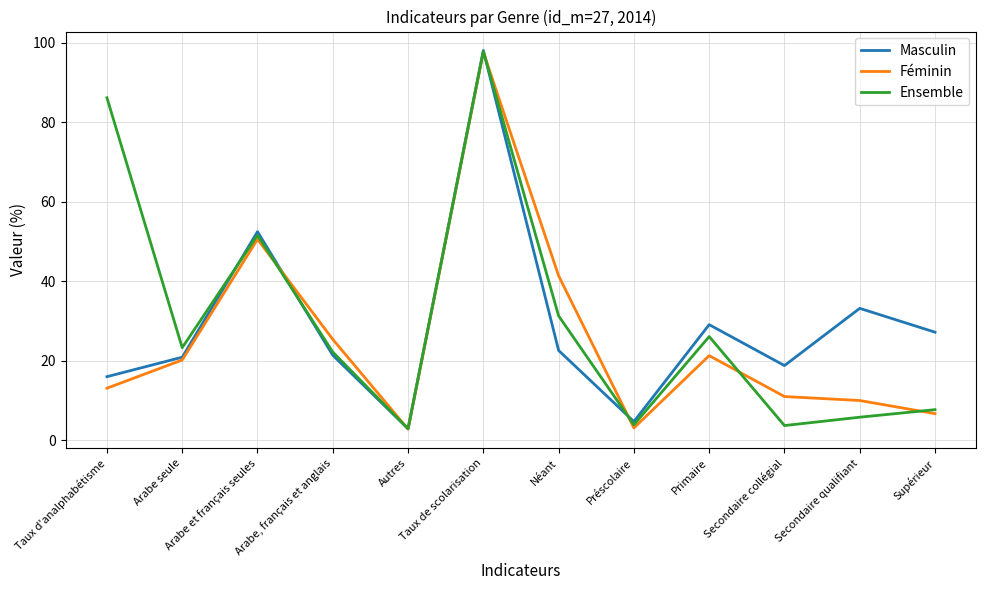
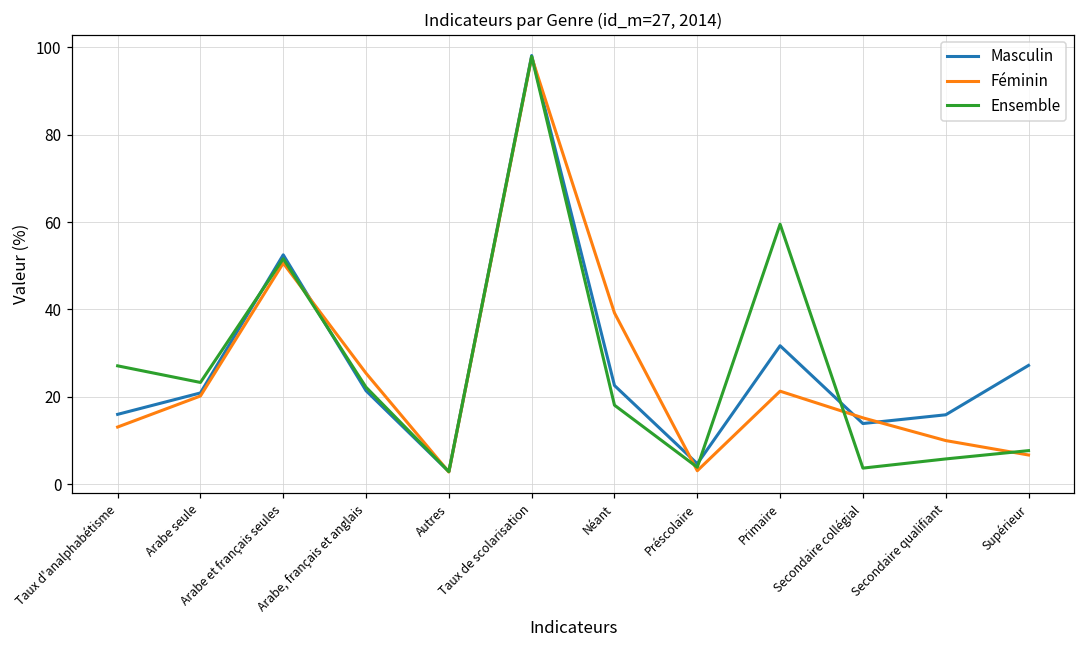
Ensemble, Taux d'analphabétisme: 86 -> 27
Féminin, Néant: 41 -> 39
Ensemble, Néant: 31 -> 18
Masculin, Primaire: 29 -> 32
Ensemble, Primaire: 26 -> 60
Masculin, Secondaire collégial: 19 -> 14
Féminin, Secondaire collégial: 11 -> 15
Masculin, Secondaire qualifiant: 33 -> 16
